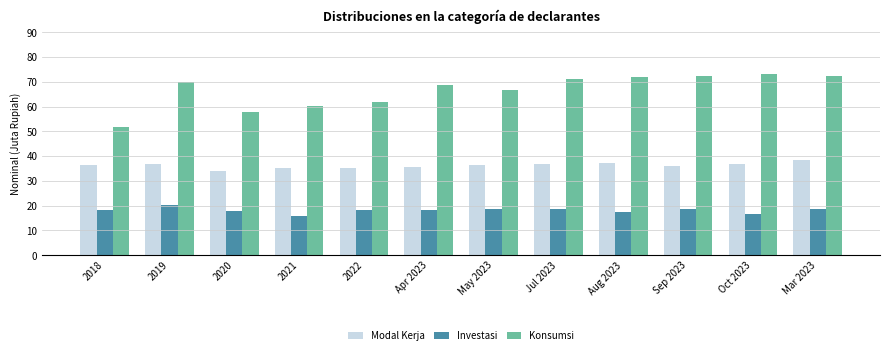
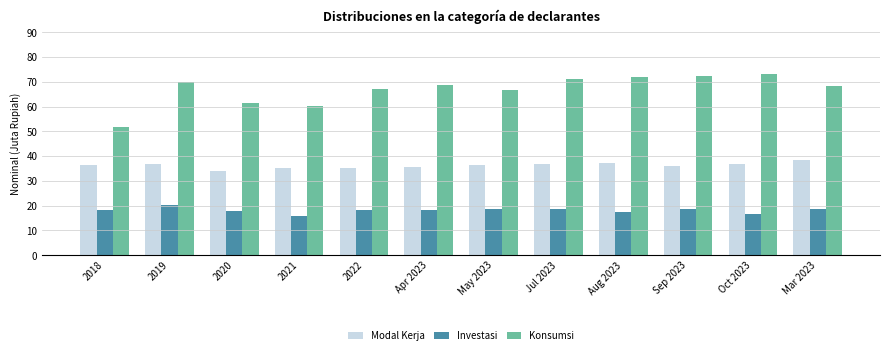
Konsumsi, 2020: 58 -> 62
Konsumsi, 2022: 62 -> 67
Konsumsi, Mar 2023: 72 -> 68
